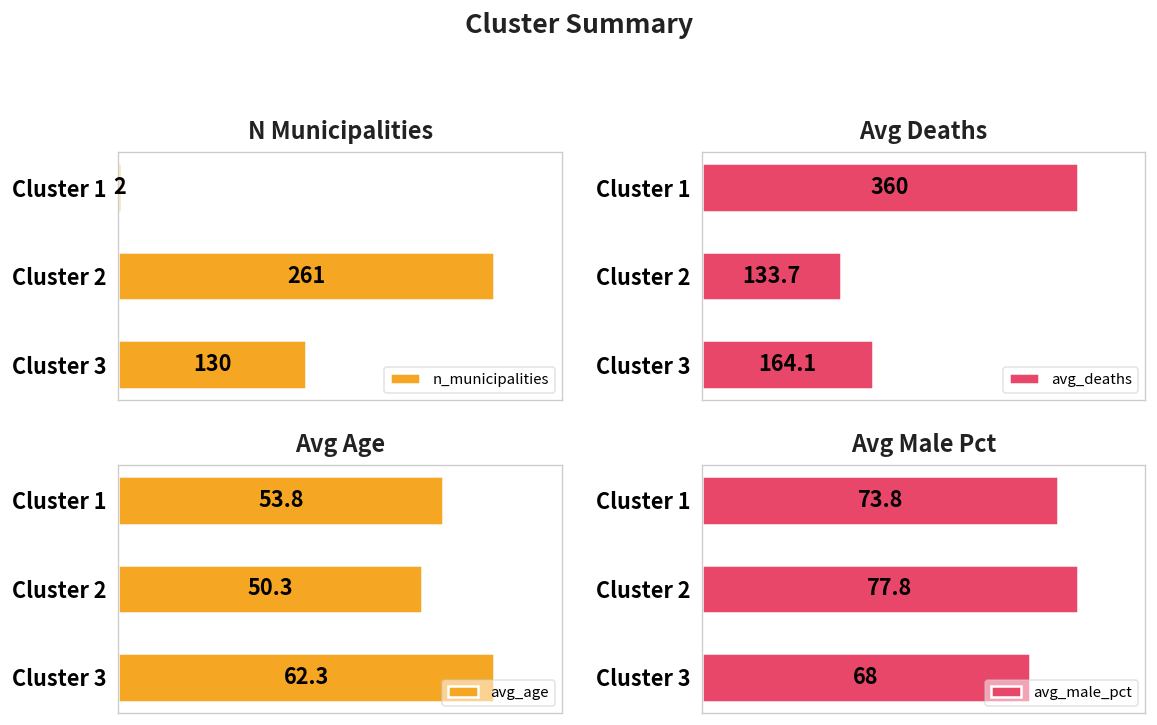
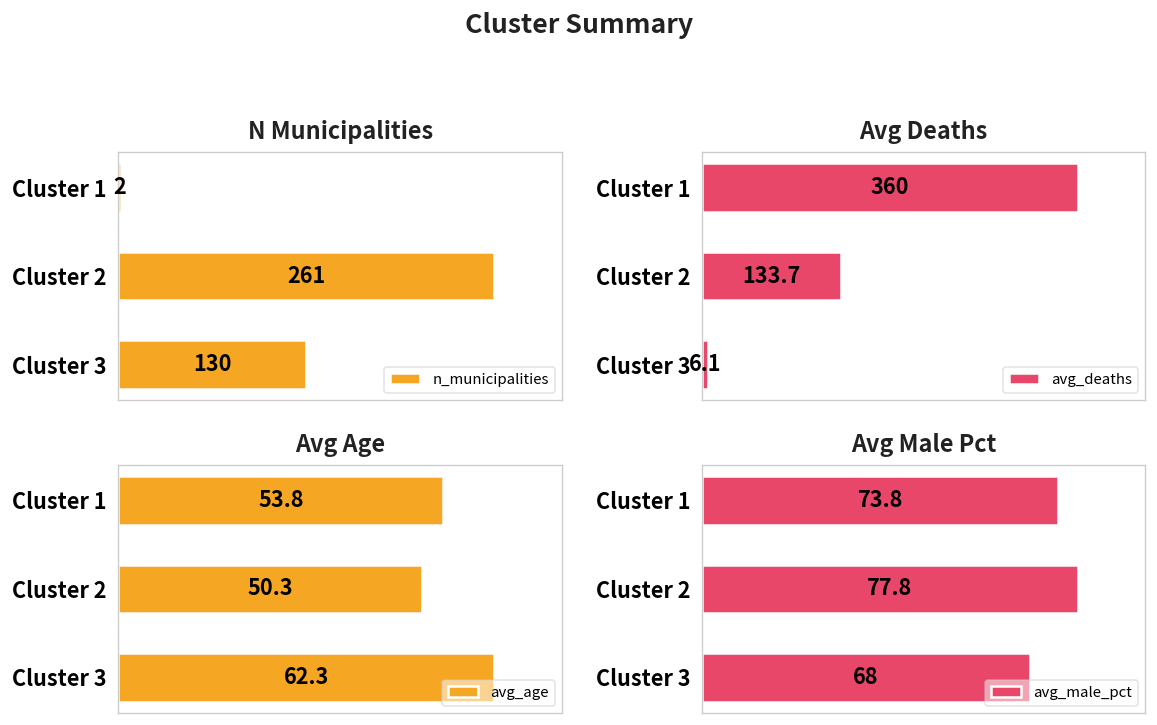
Avg Deaths, Cluster 3: 164.1 -> 6.1
